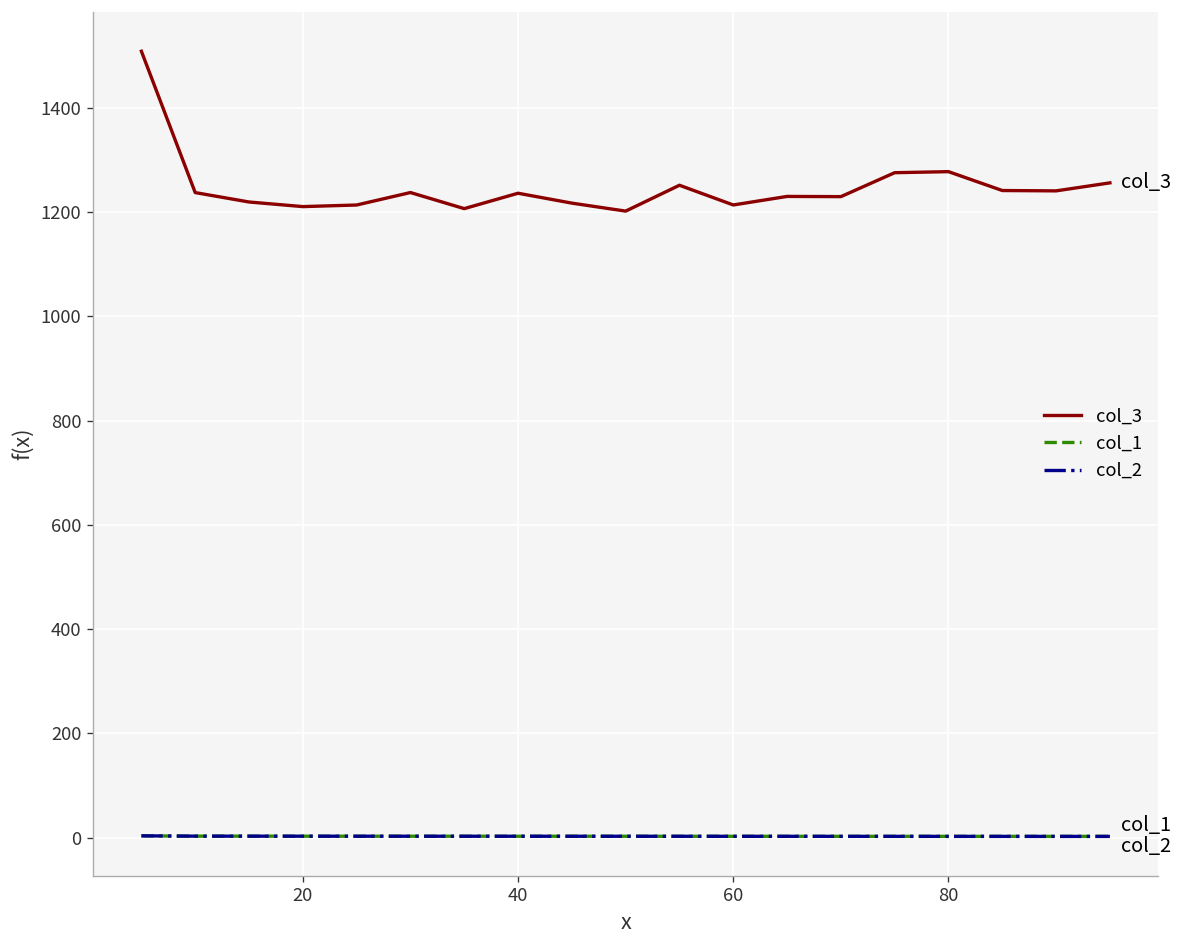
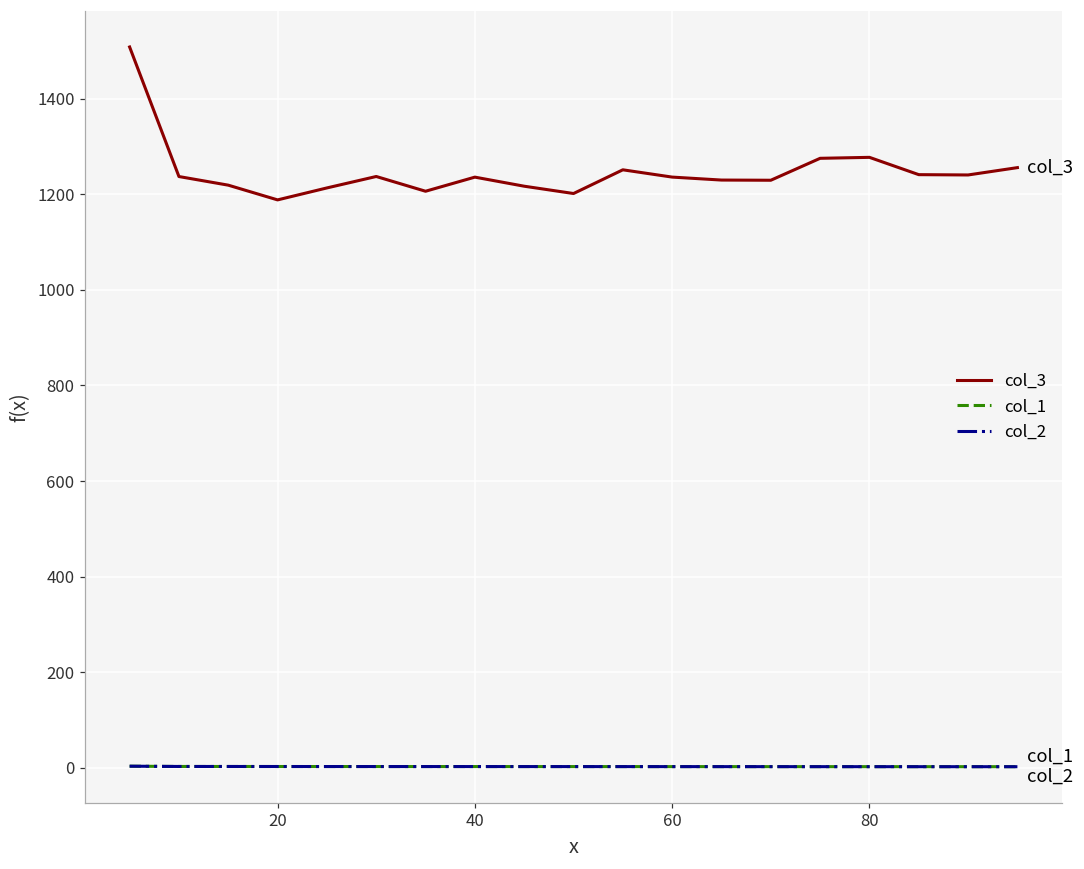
col_3, 20: 1210 -> 1190
col_3, 60: 1210 -> 1240
